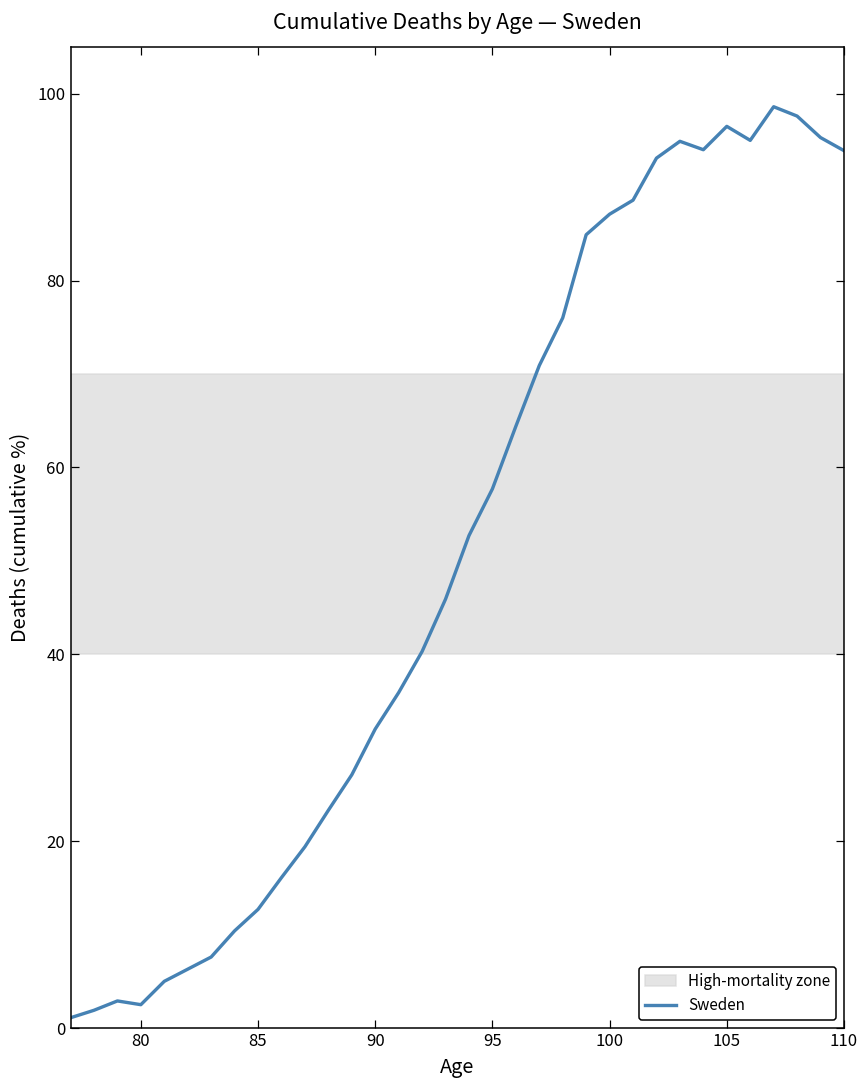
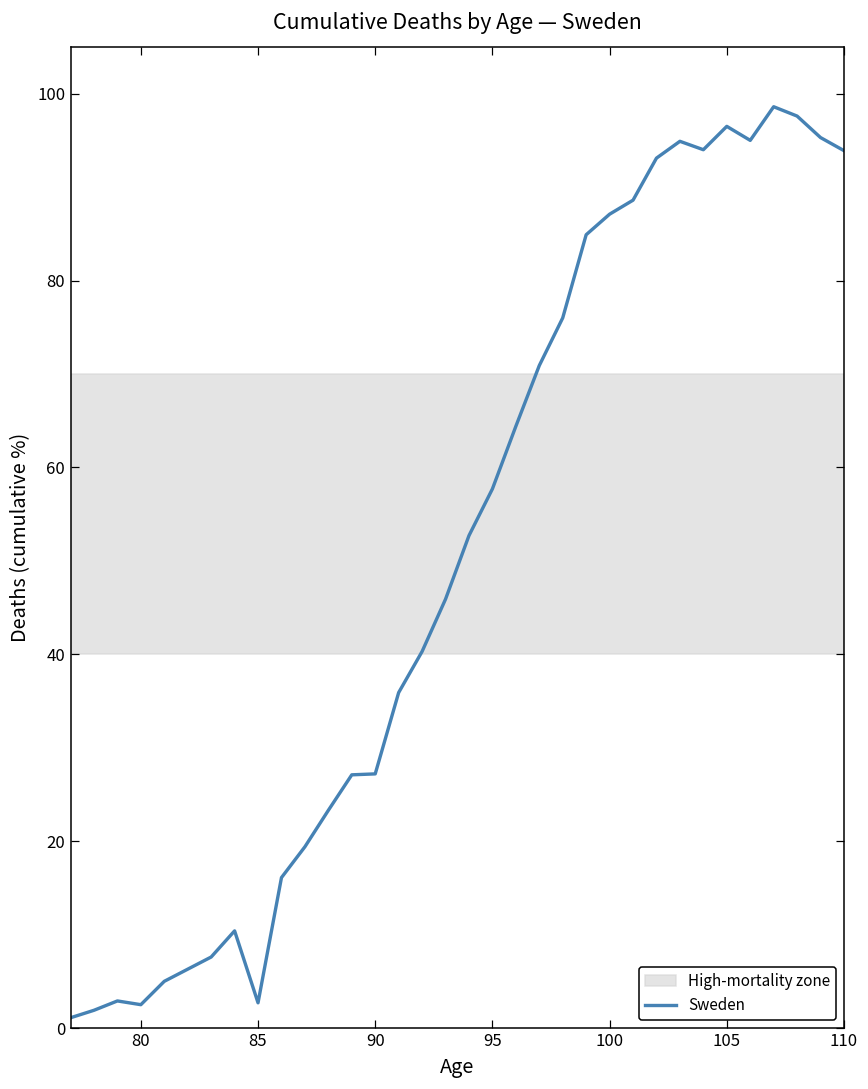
85: 13 -> 3
90: 32 -> 27
